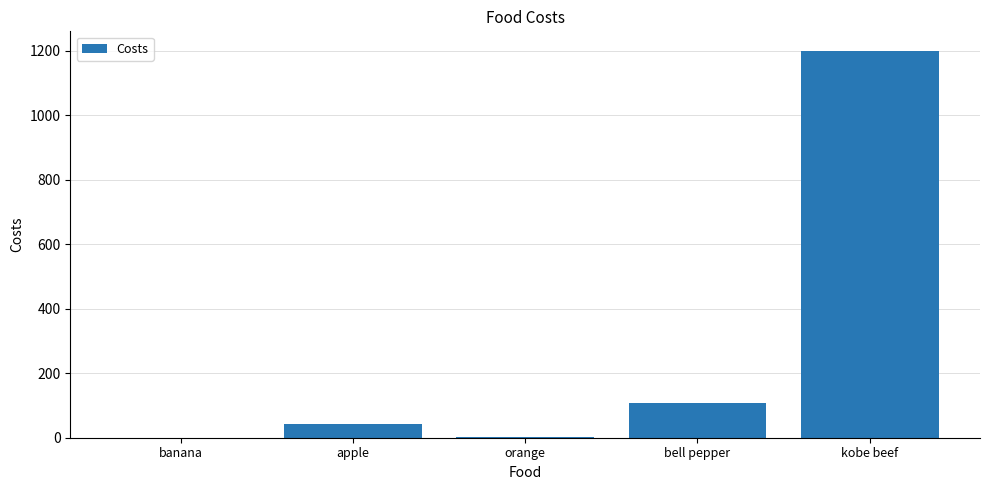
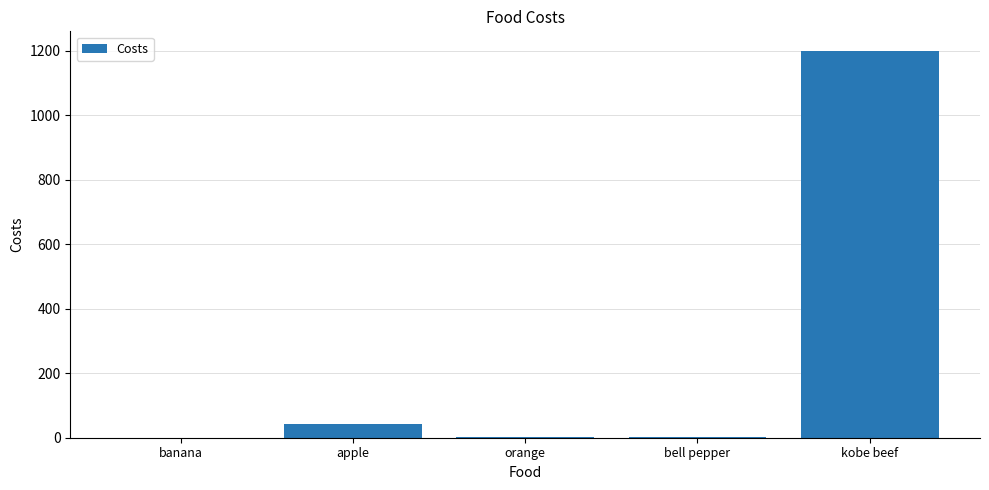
bell pepper: 110 -> 0
